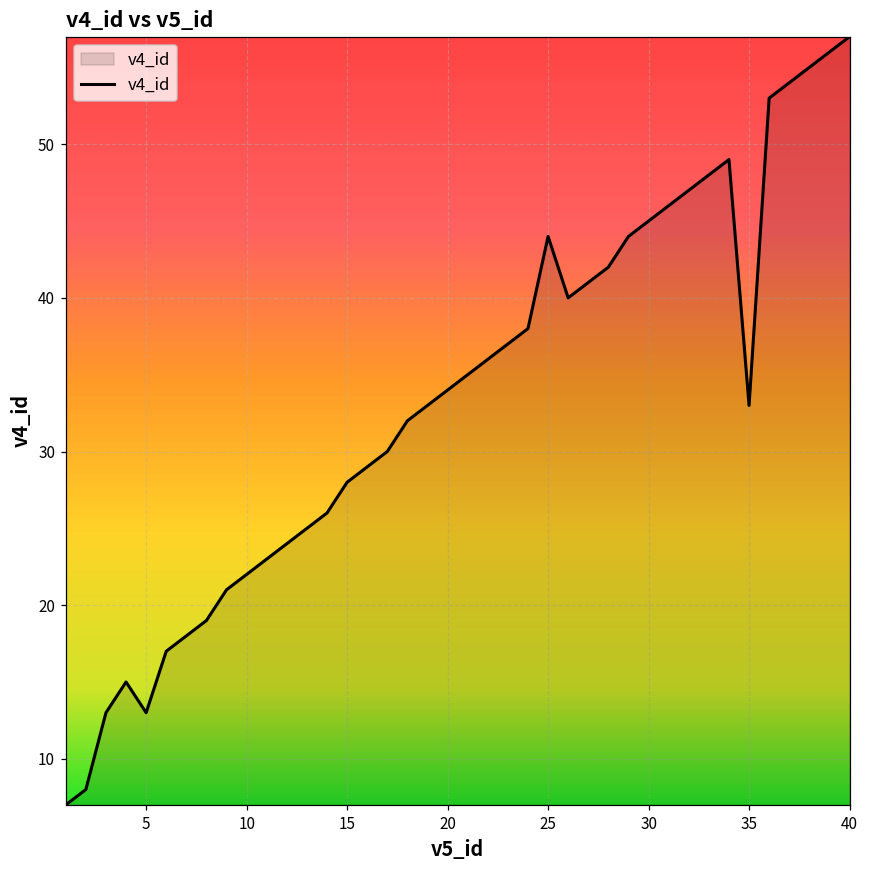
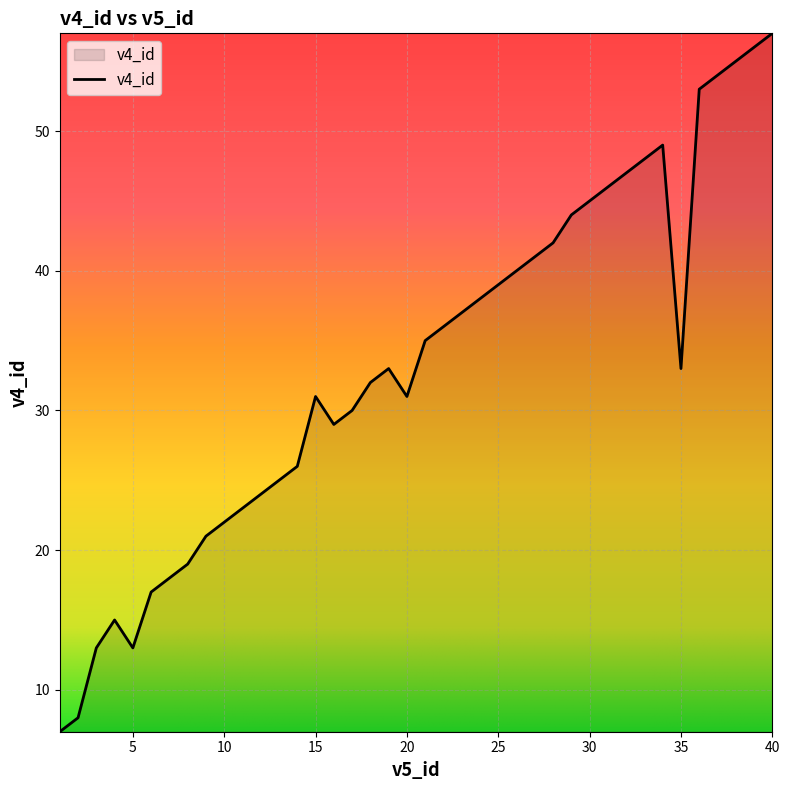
15: 28 -> 31
20: 34 -> 31
25: 44 -> 39
